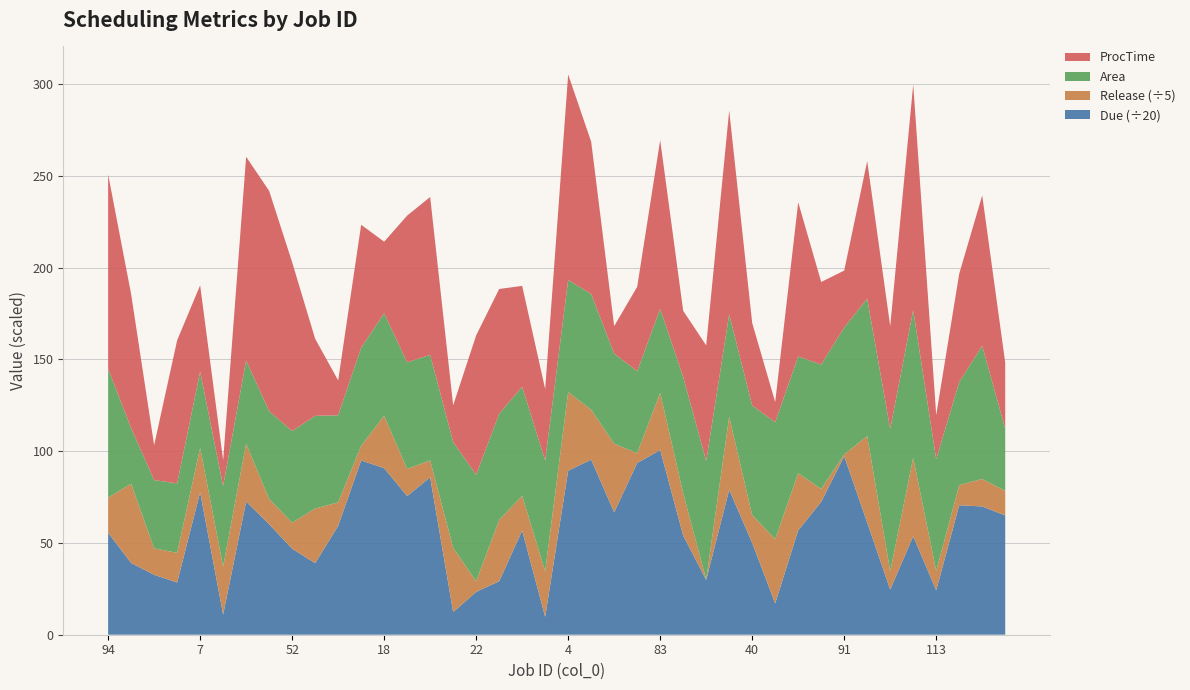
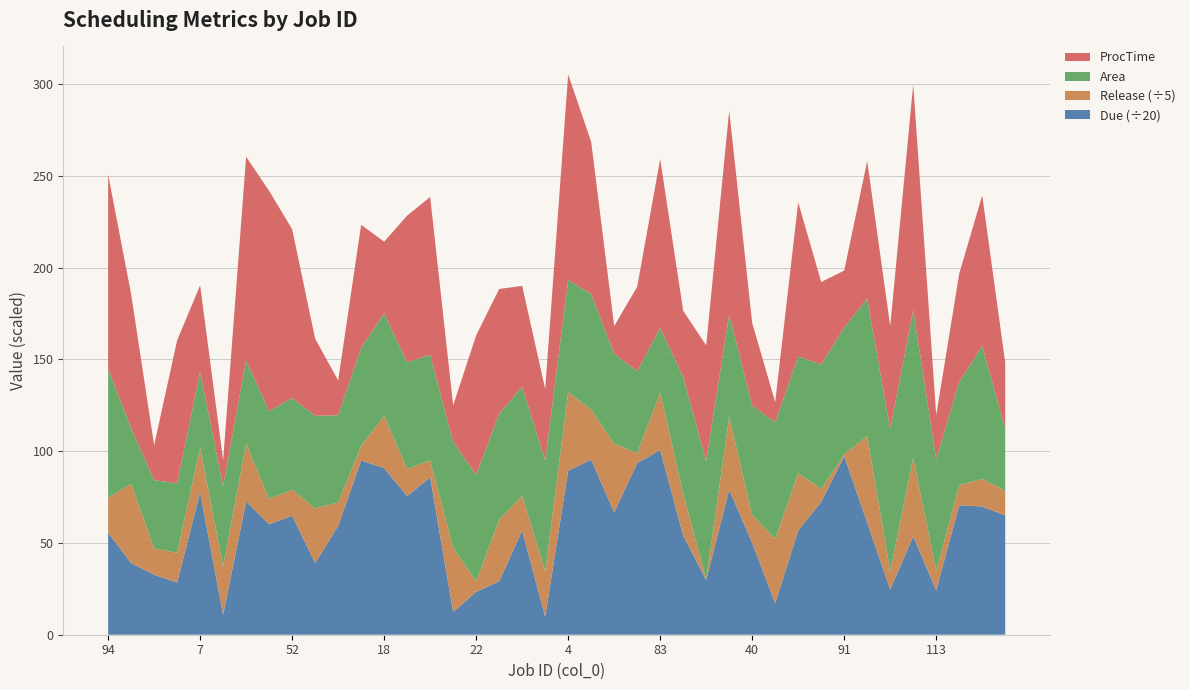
Due (÷20), 52: 47 -> 65
Area, 83: 46 -> 35
